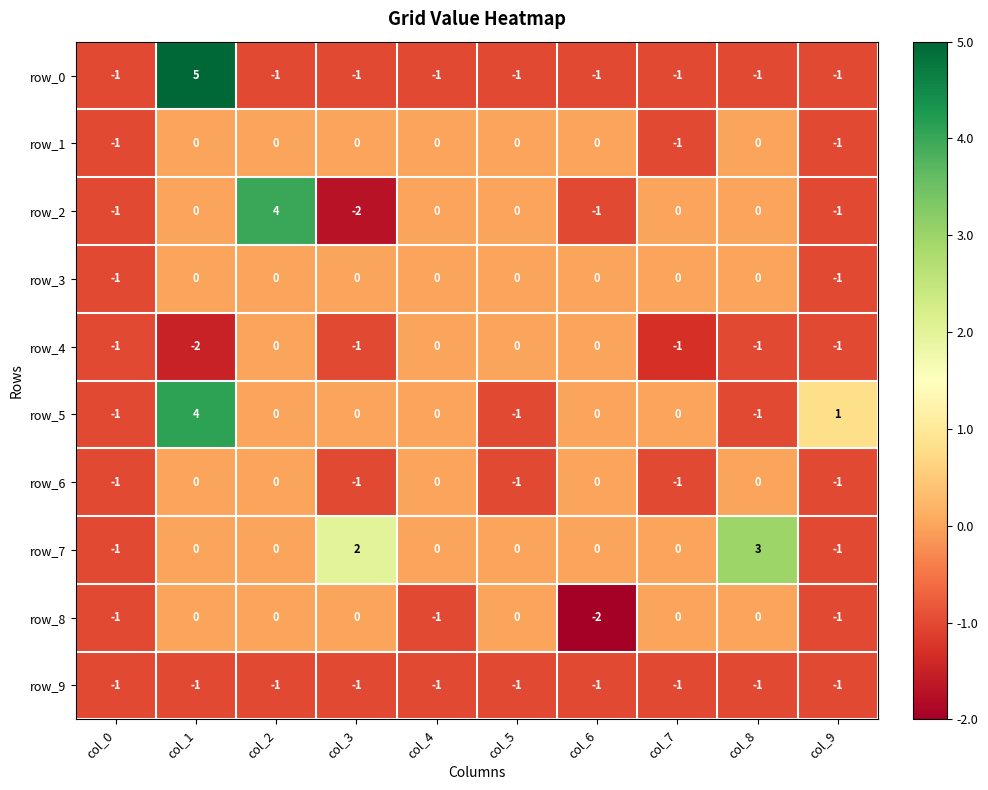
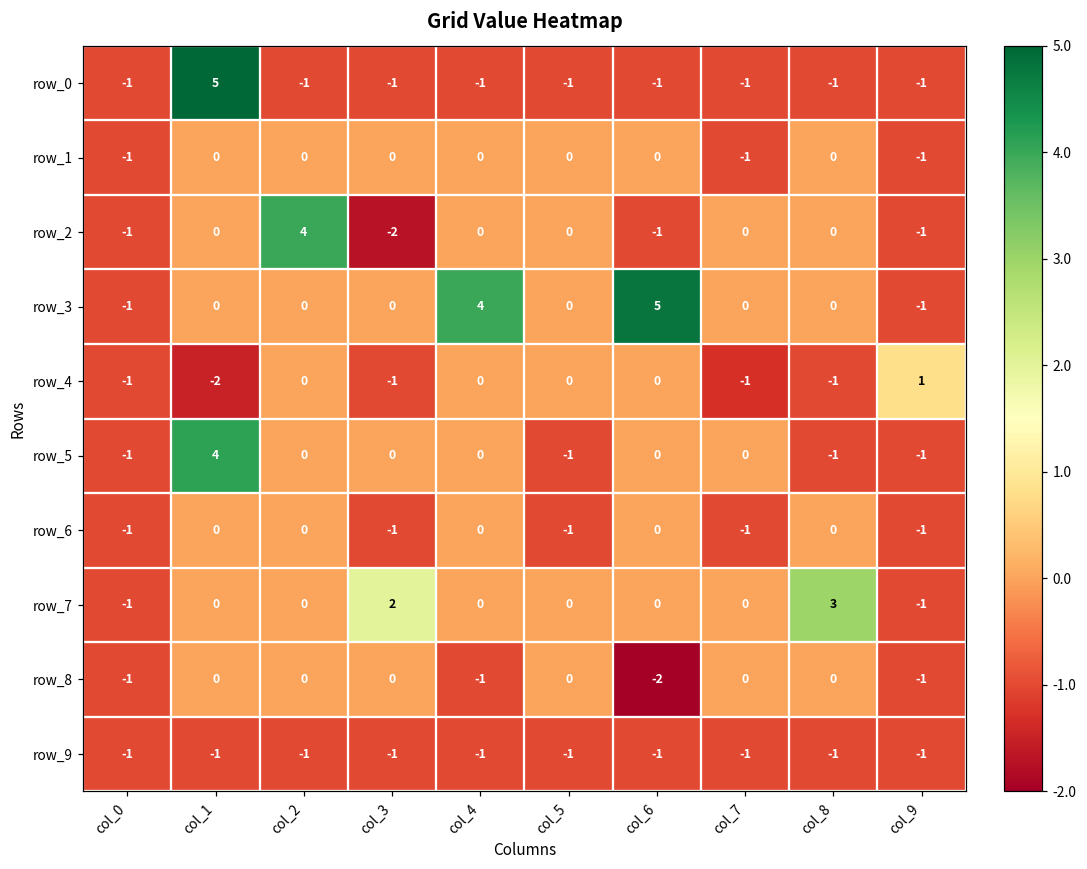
row_3, col_4: 0 -> 4
row_3, col_6: 0 -> 5
row_4, col_9: -1 -> 1
row_5, col_9: 1 -> -1
